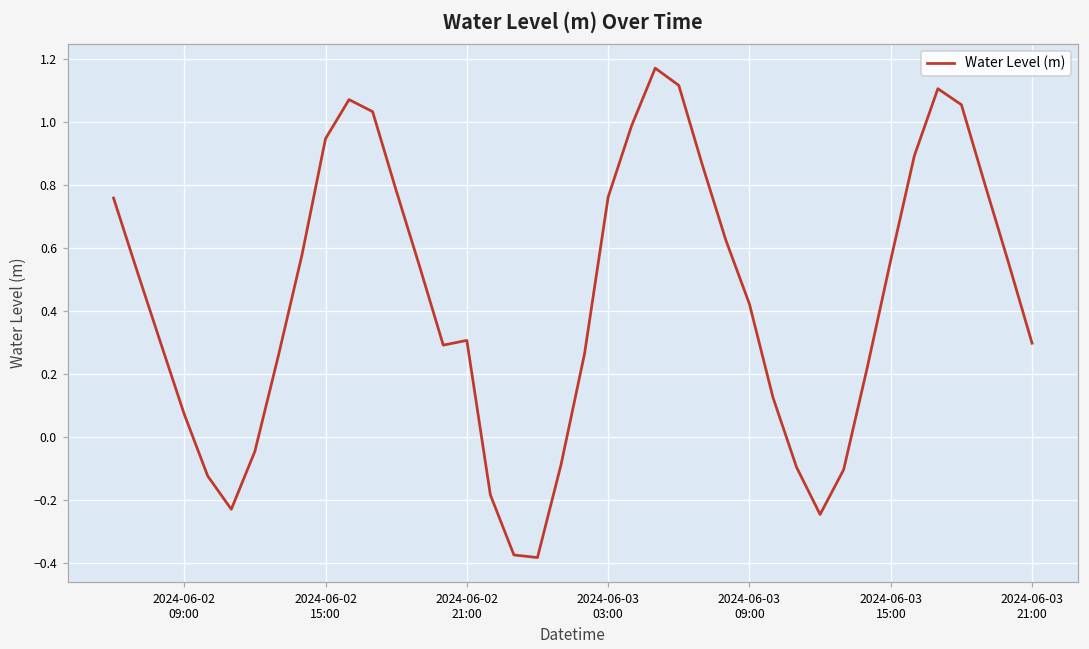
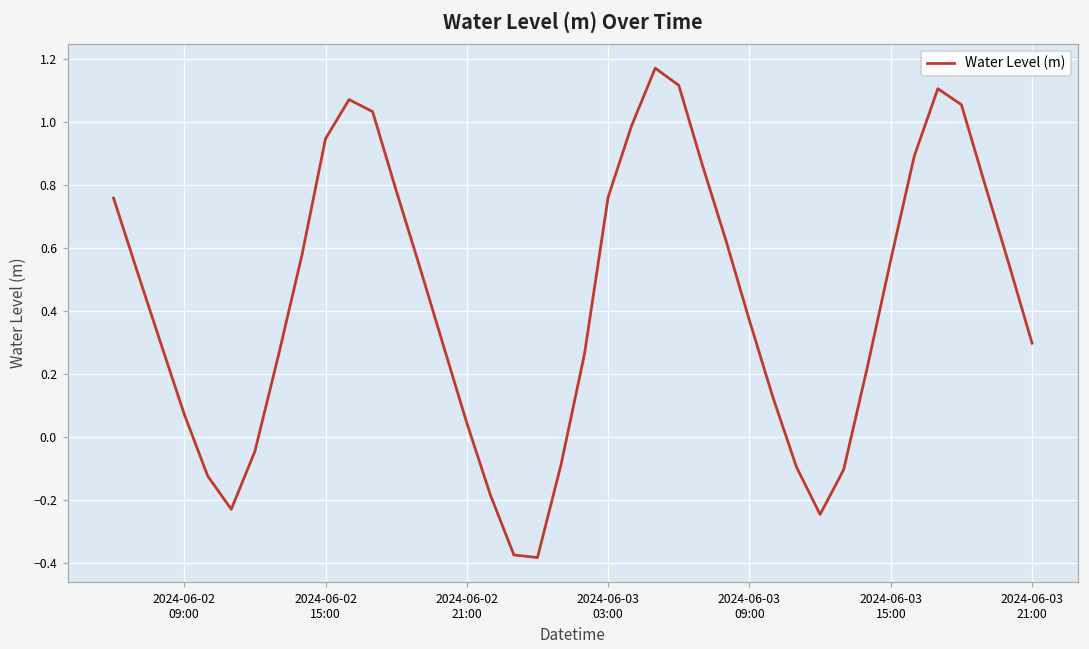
2024-06-02 21:00: 0.31 -> 0.04
2024-06-03 09:00: 0.42 -> 0.37
